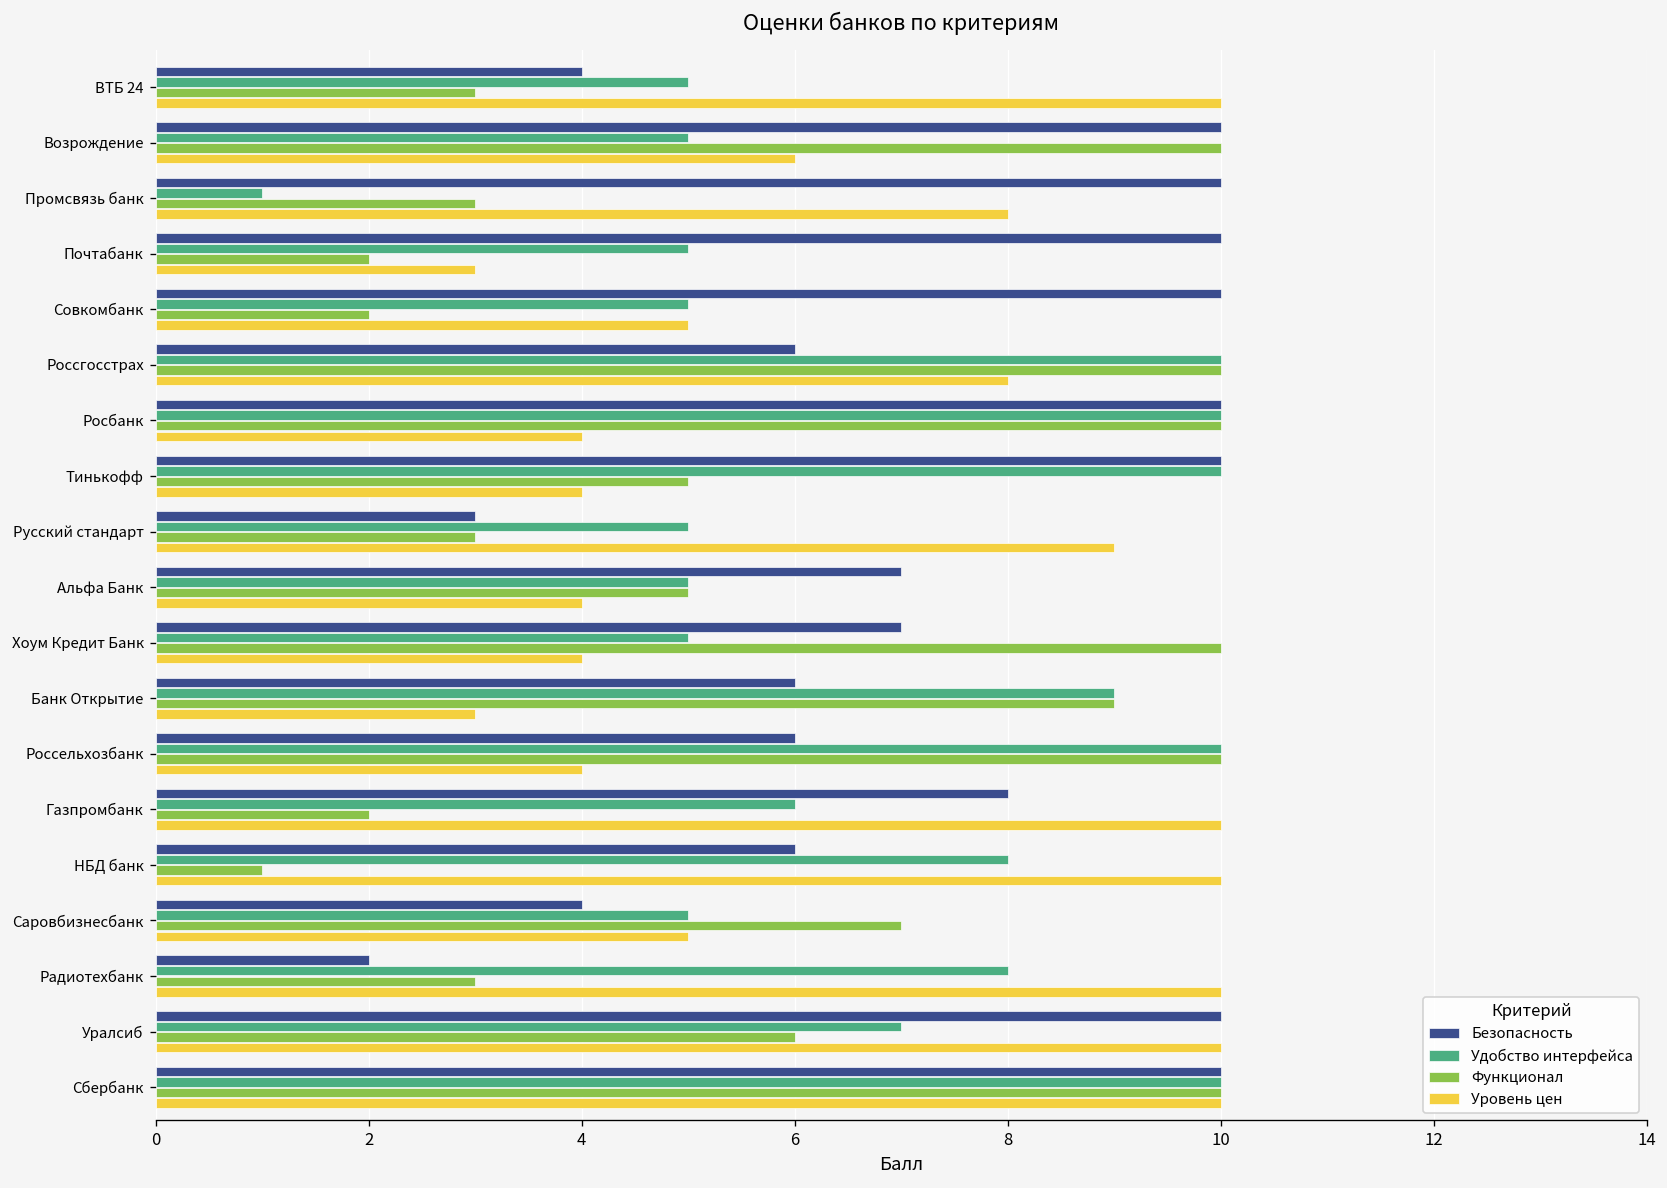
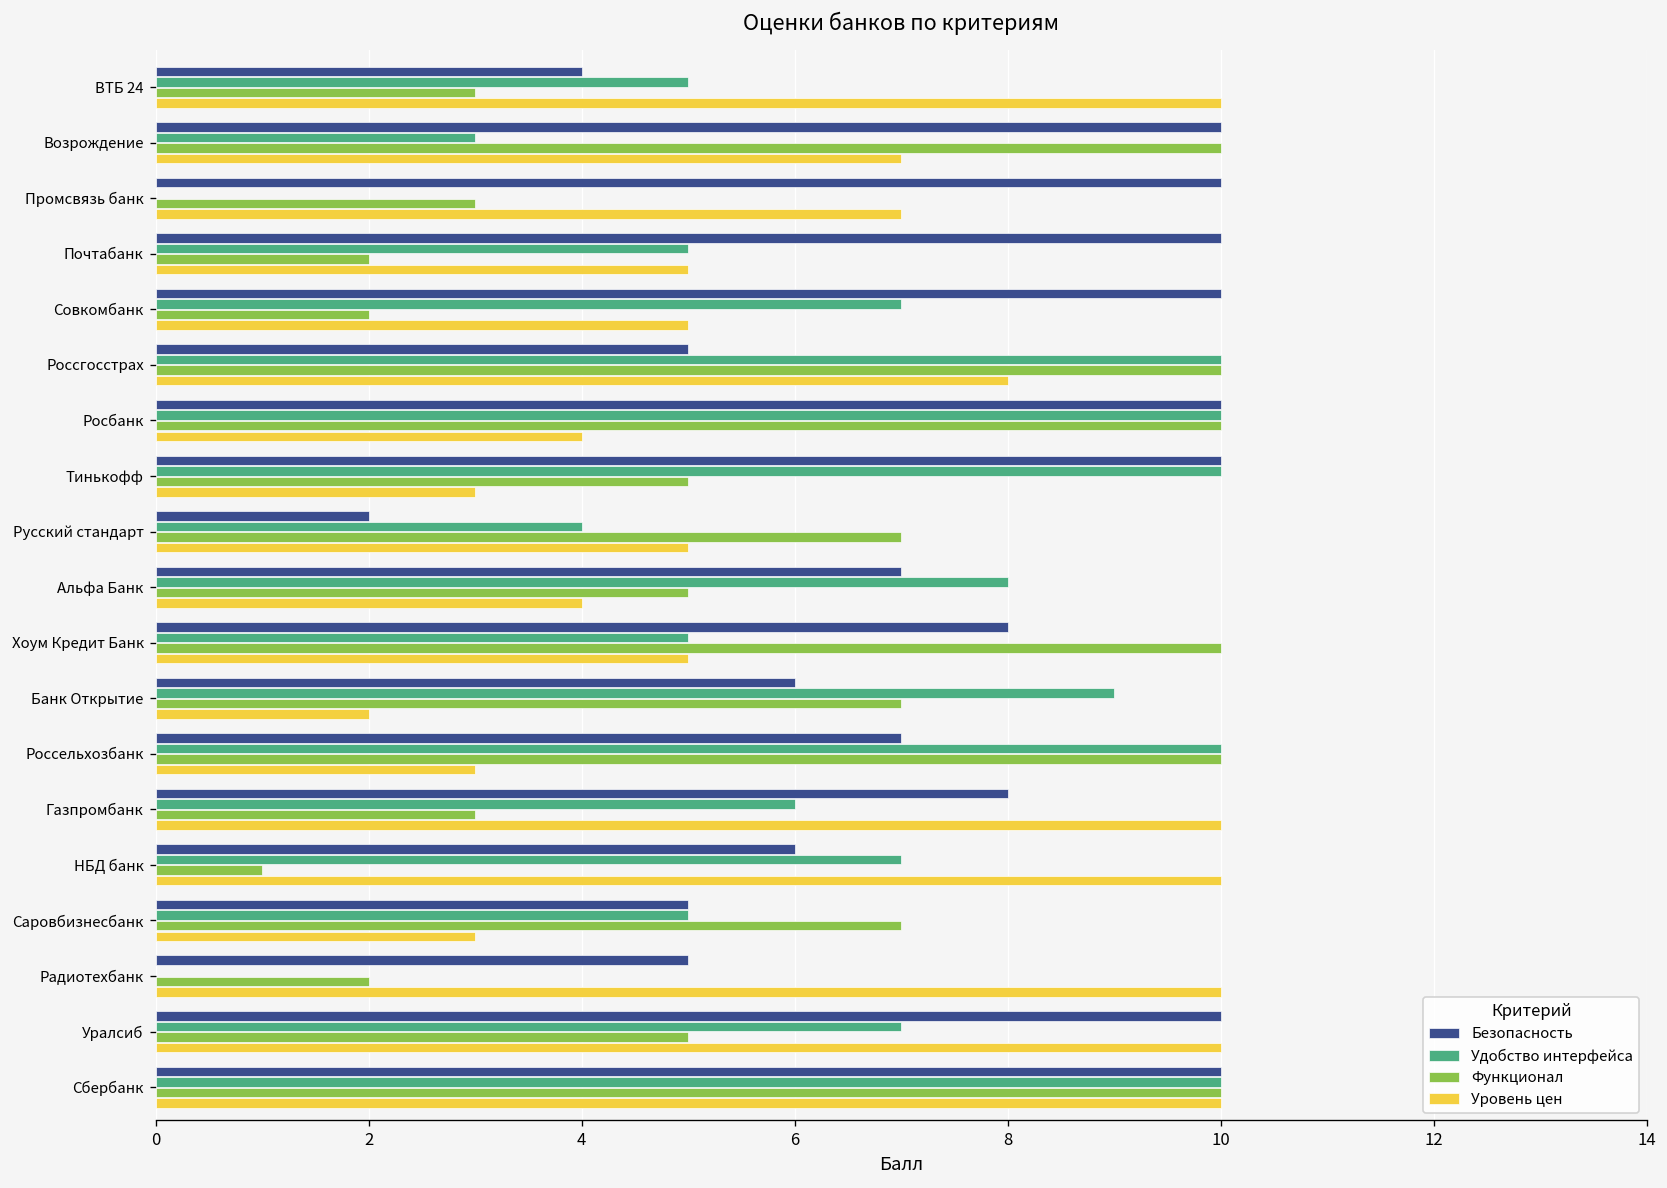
Удобство интерфейса, Возрождение: 5 -> 3
Уровень цен, Возрождение: 6 -> 7
Удобство интерфейса, Промсвязь банк: 1 -> 0
Уровень цен, Промсвязь банк: 8 -> 7
Уровень цен, Почтабанк: 3 -> 5
Удобство интерфейса, Совкомбанк: 5 -> 7
Безопасность, Россгосстрах: 6 -> 5
Уровень цен, Тинькофф: 4 -> 3
Безопасность, Русский стандарт: 3 -> 2
Удобство интерфейса, Русский стандарт: 5 -> 4
Функционал, Русский стандарт: 3 -> 7
Уровень цен, Русский стандарт: 9 -> 5
Удобство интерфейса, Альфа Банк: 5 -> 8
Безопасность, Хоум Кредит Банк: 7 -> 8
Уровень цен, Хоум Кредит Банк: 4 -> 5
Функционал, Банк Открытие: 9 -> 7
Уровень цен, Банк Открытие: 3 -> 2
Безопасность, Россельхозбанк: 6 -> 7
Уровень цен, Россельхозбанк: 4 -> 3
Функционал, Газпромбанк: 2 -> 3
Удобство интерфейса, НБД банк: 8 -> 7
Безопасность, Саровбизнесбанк: 4 -> 5
Уровень цен, Саровбизнесбанк: 5 -> 3
Безопасность, Радиотехбанк: 2 -> 5
Удобство интерфейса, Радиотехбанк: 8 -> 0
Функционал, Радиотехбанк: 3 -> 2
Функционал, Уралсиб: 6 -> 5
